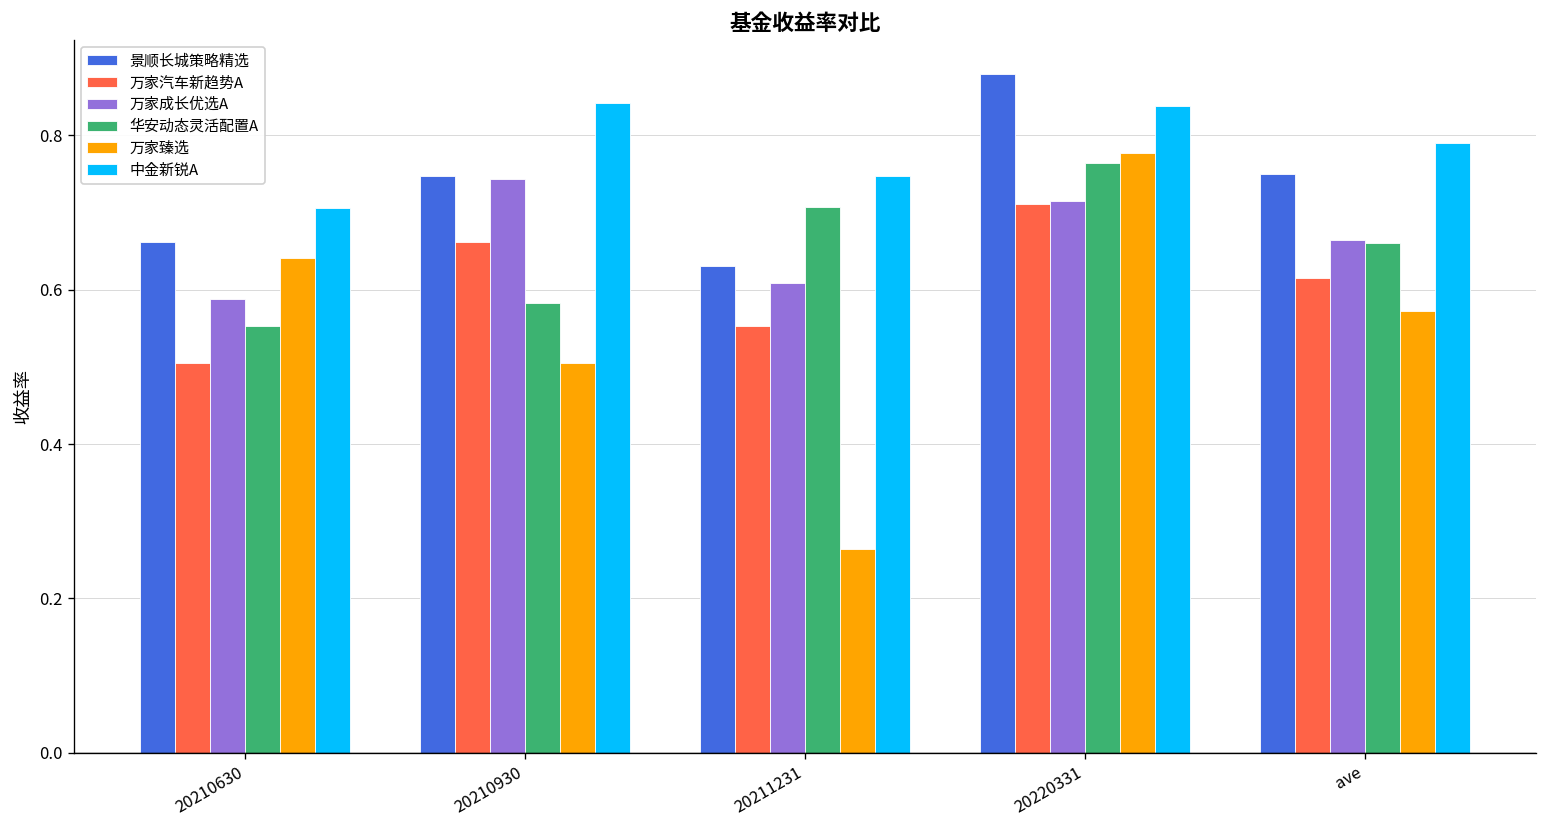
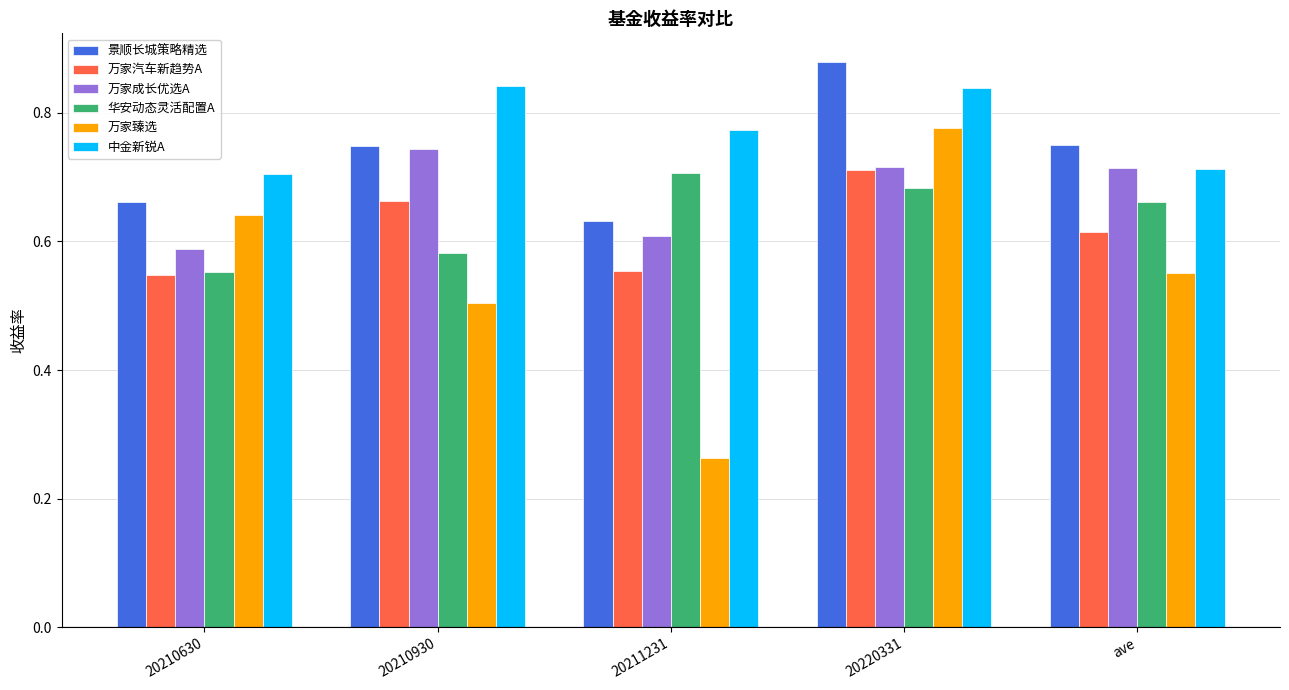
万家汽车新趋势A, 20210630: 0.51 -> 0.55
中金新锐A, 20211231: 0.75 -> 0.77
华安动态灵活配置A, 20220331: 0.76 -> 0.68
万家成长优选A, ave: 0.66 -> 0.71
万家臻选, ave: 0.57 -> 0.55
中金新锐A, ave: 0.79 -> 0.71
